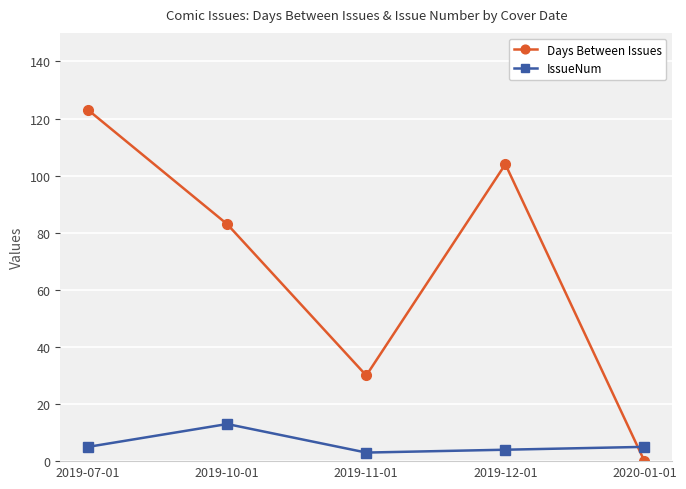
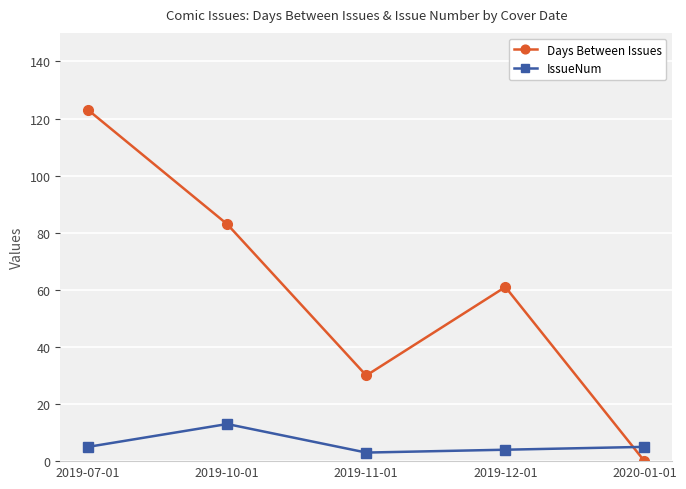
Days Between Issues, 2019-12-01: 104 -> 61
